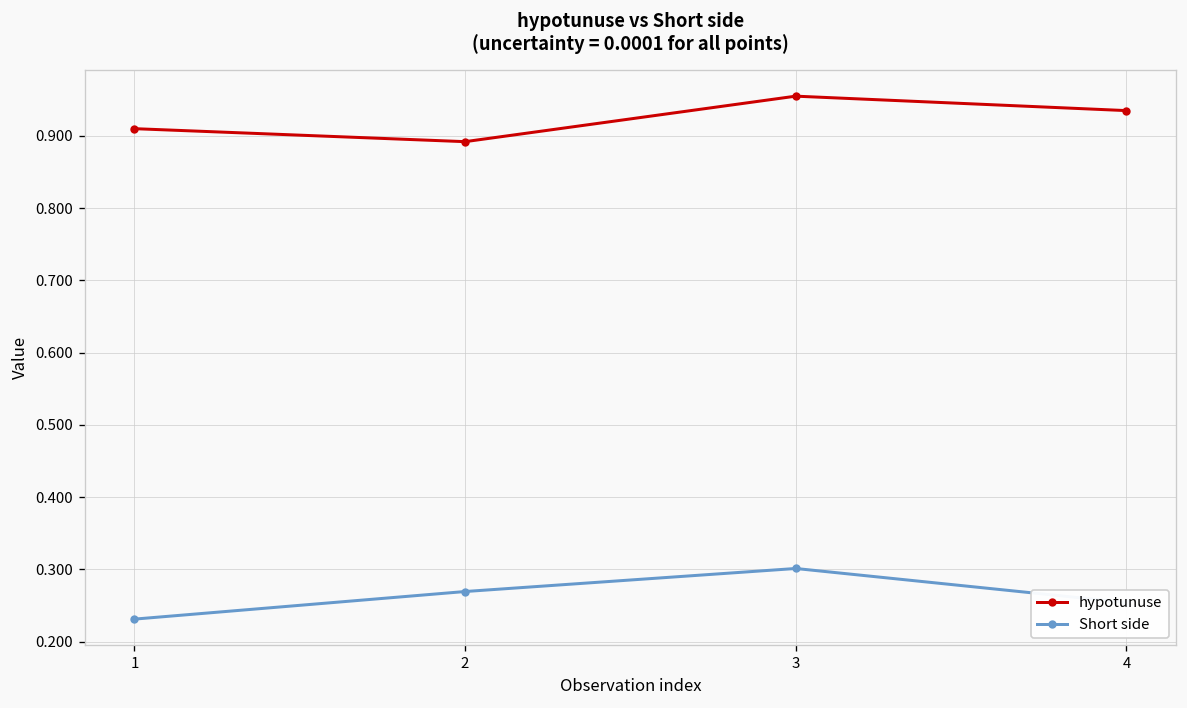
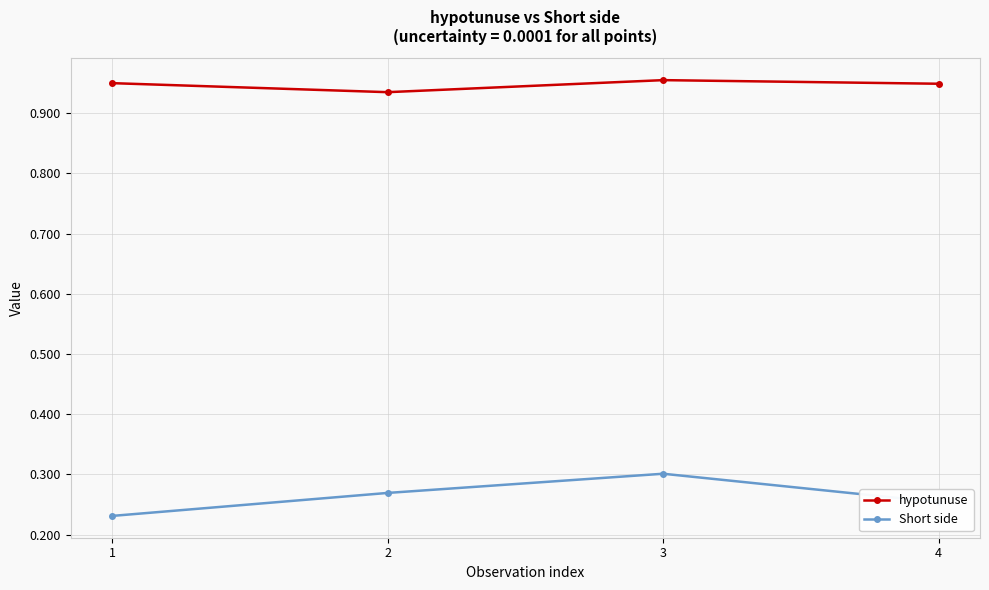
hypotunuse, 1: 0.91 -> 0.95
hypotunuse, 2: 0.89 -> 0.94
hypotunuse, 4: 0.94 -> 0.95
